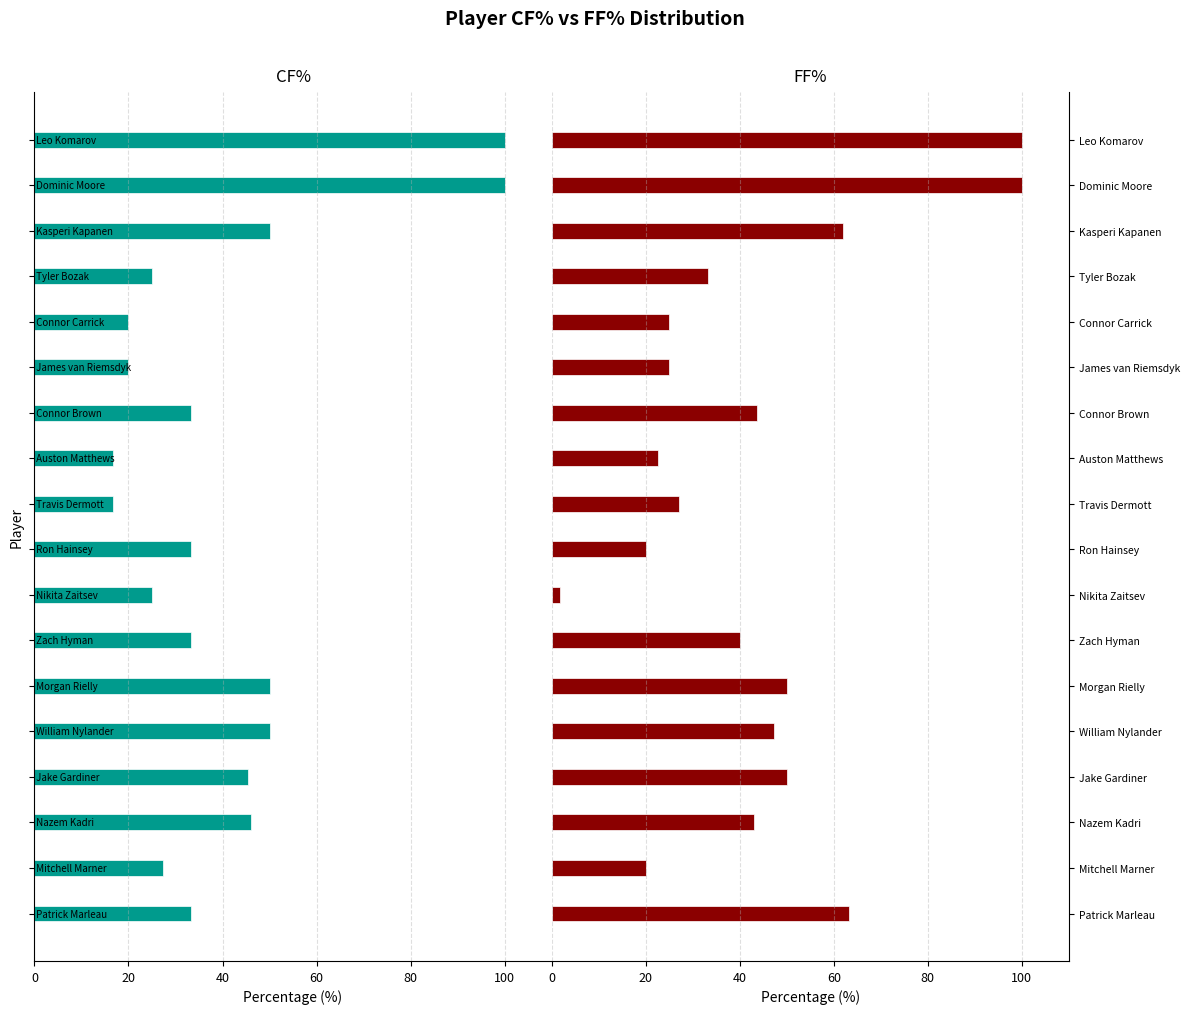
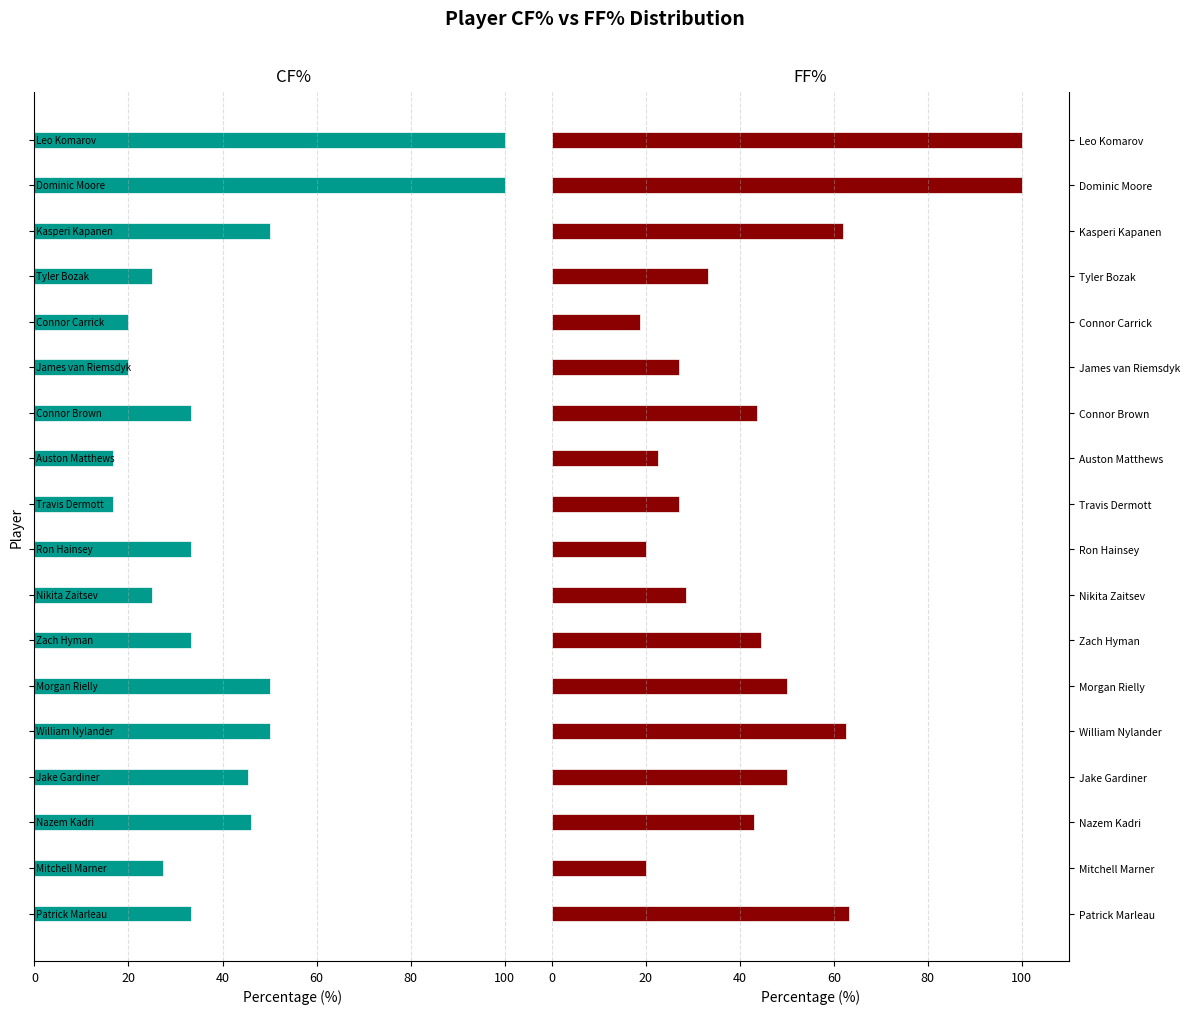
FF%, Connor Carrick: 25 -> 19
FF%, James van Riemsdyk: 25 -> 27
FF%, Nikita Zaitsev: 2 -> 29
FF%, Zach Hyman: 40 -> 45
FF%, William Nylander: 47 -> 63
